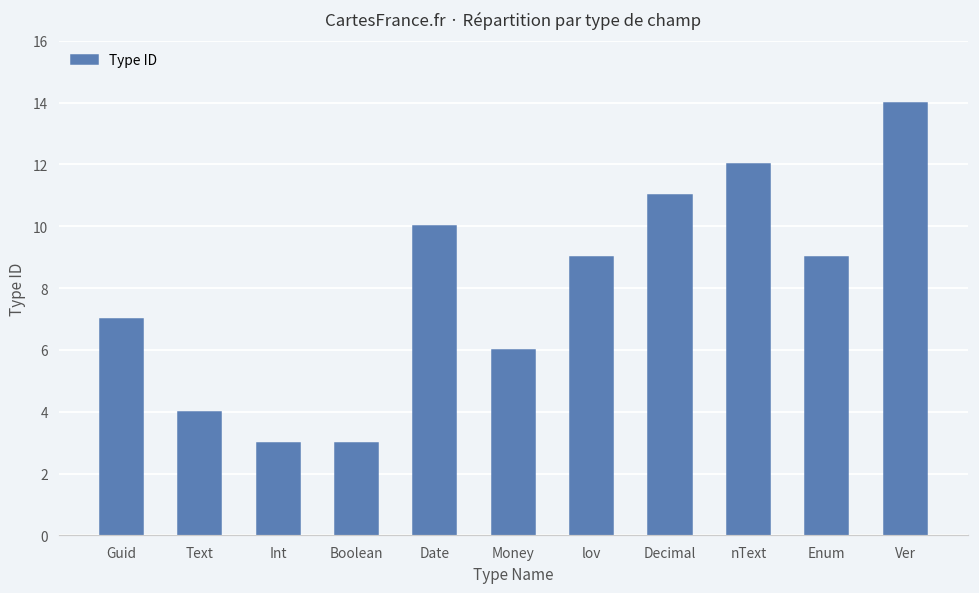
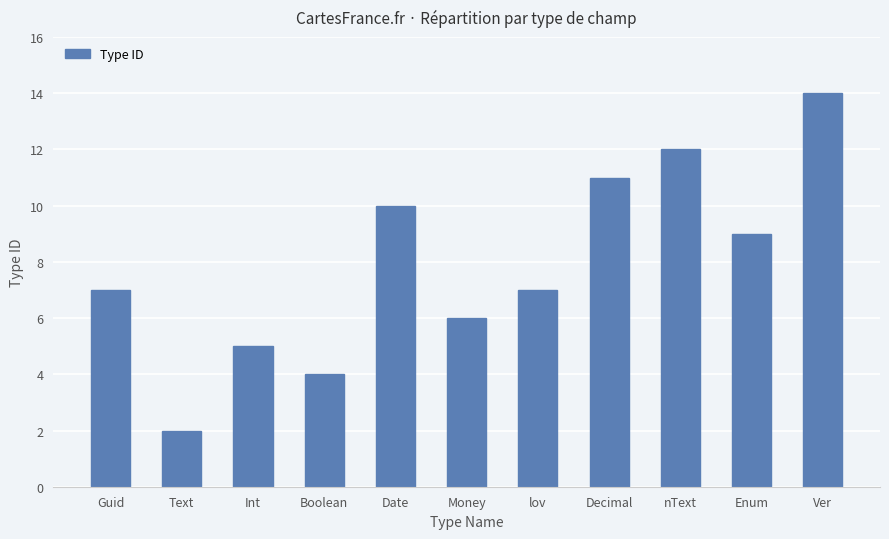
Text: 4 -> 2
Int: 3 -> 5
Boolean: 3 -> 4
lov: 9 -> 7
